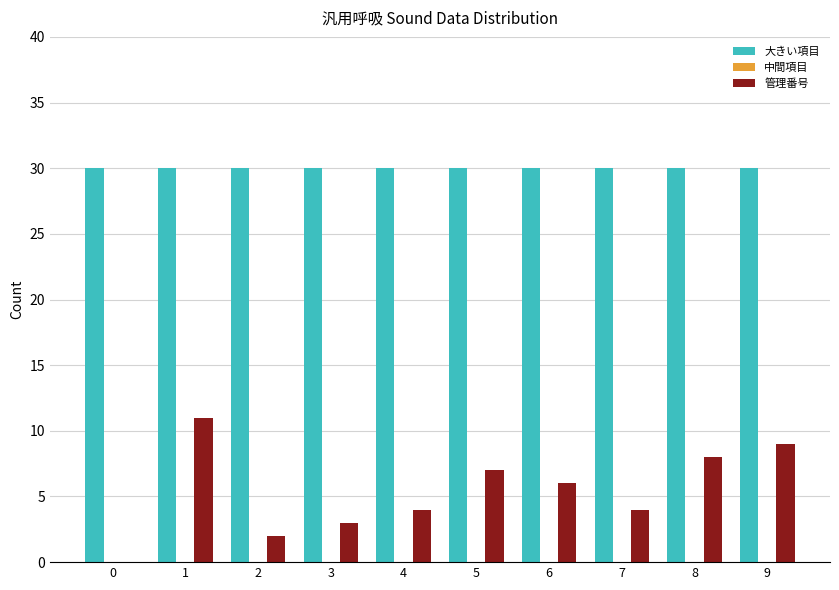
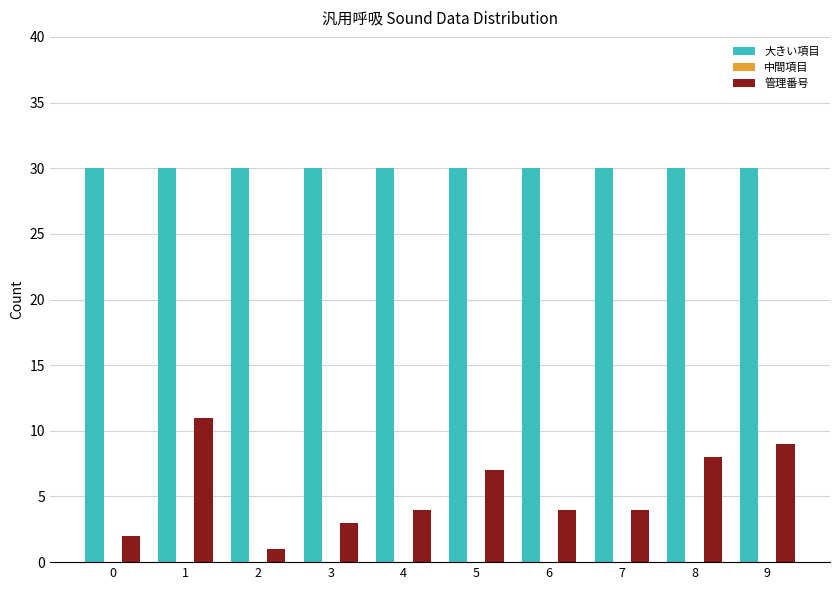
管理番号, 0: 0 -> 2
管理番号, 2: 2 -> 1
管理番号, 6: 6 -> 4
